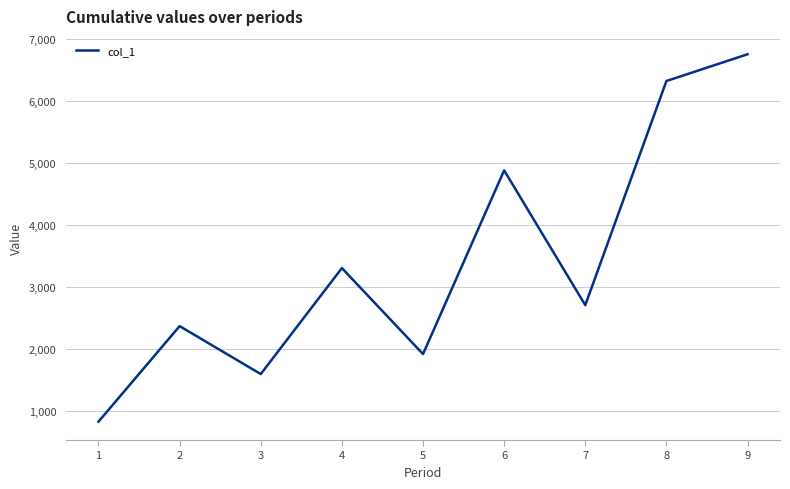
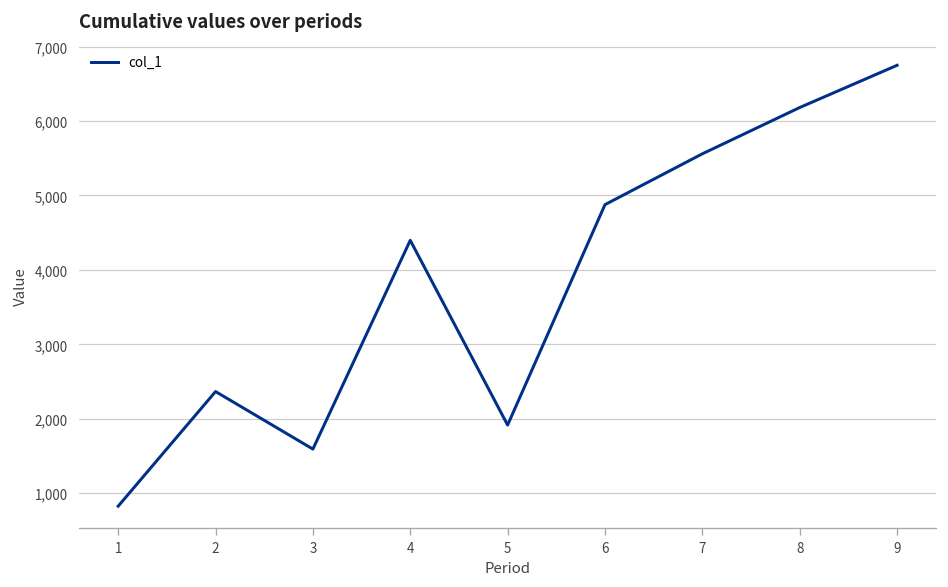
4: 3,300 -> 4,400
7: 2,700 -> 5,600
8: 6,300 -> 6,200
